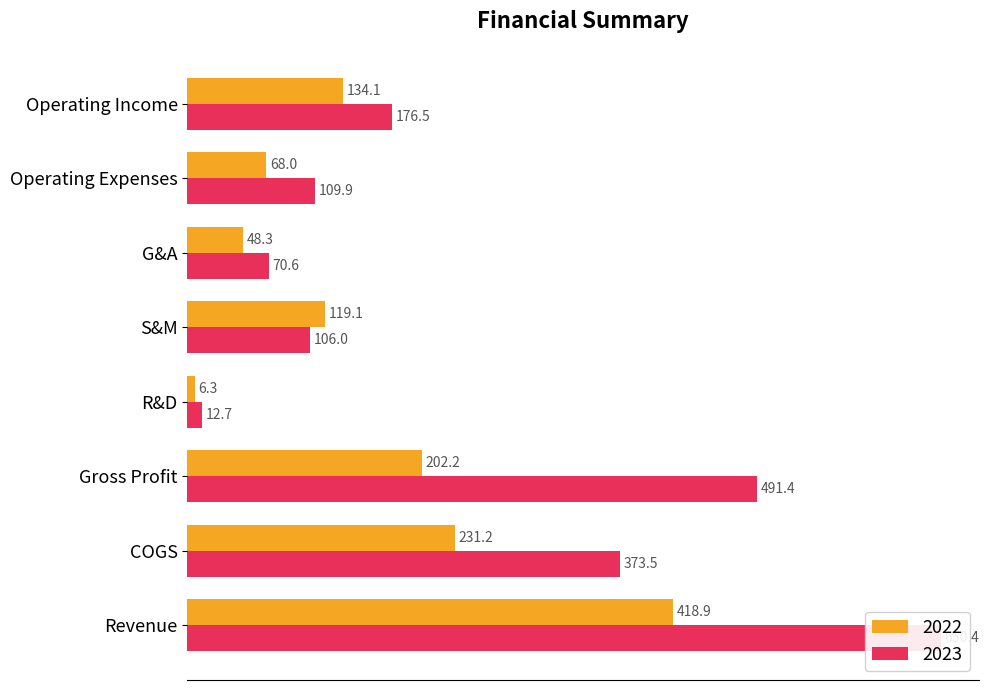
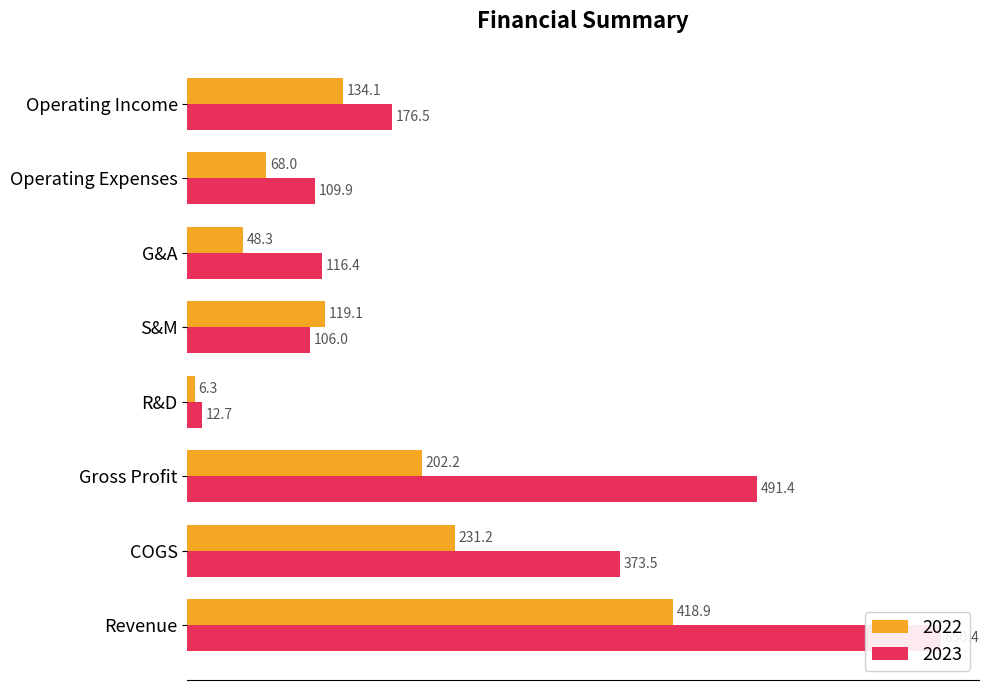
2023, G&A: 70.6 -> 116.4
